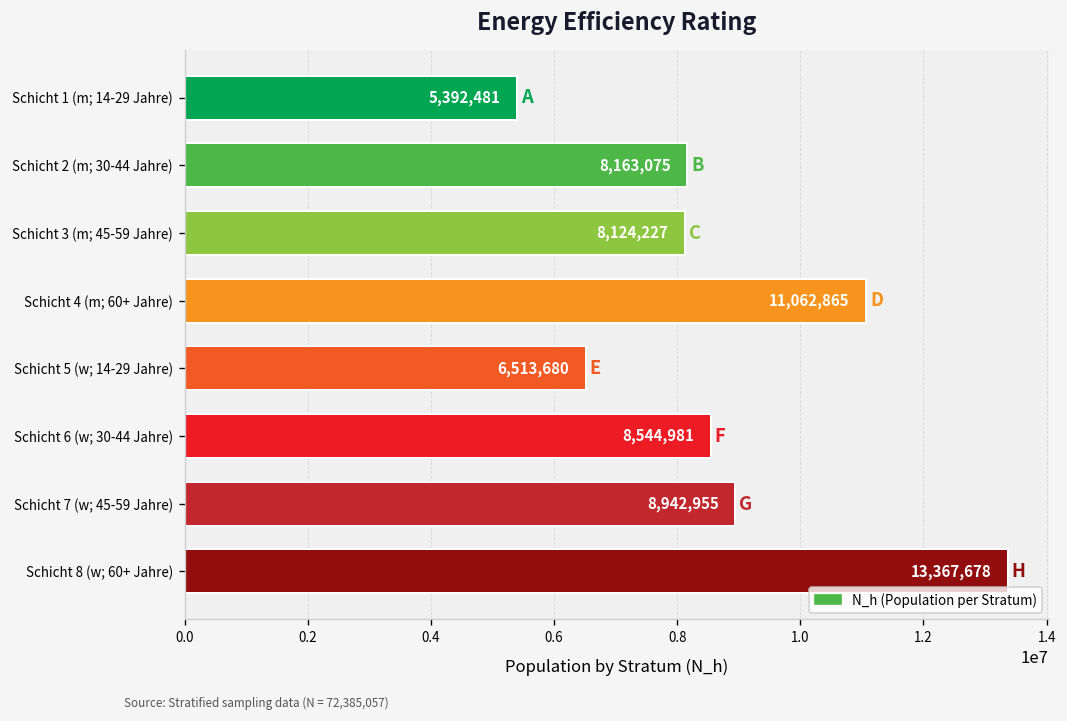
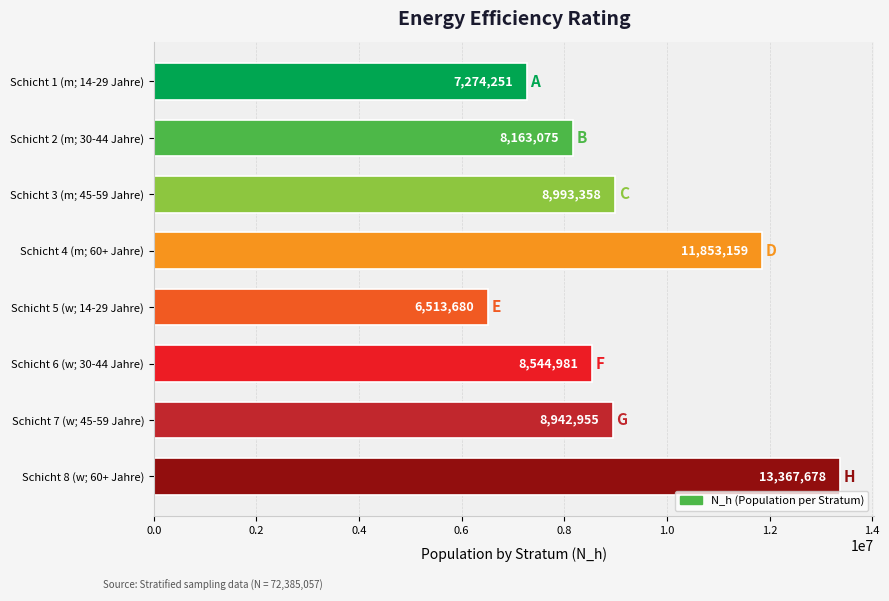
Schicht 1 (m; 14-29 Jahre): 5,392,481 -> 7,274,251
Schicht 3 (m; 45-59 Jahre): 8,124,227 -> 8,993,358
Schicht 4 (m; 60+ Jahre): 11,062,865 -> 11,853,159
